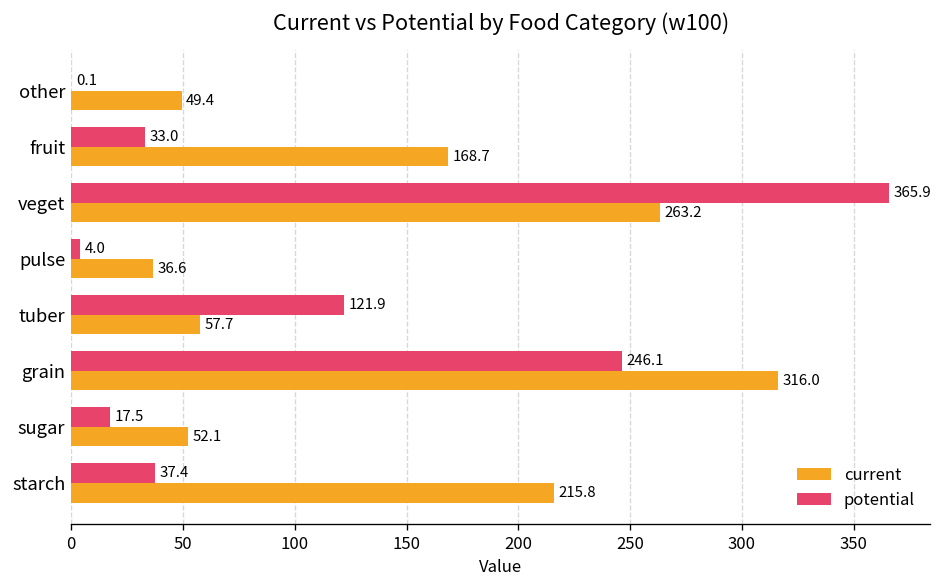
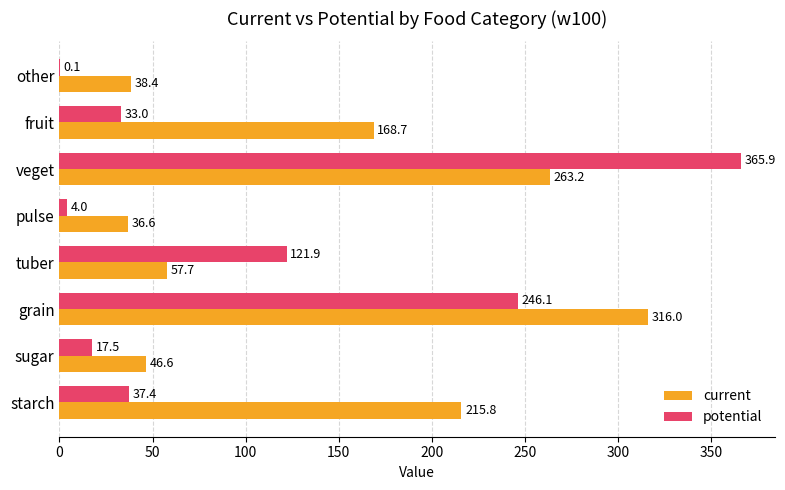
current, other: 49.4 -> 38.4
current, sugar: 52.1 -> 46.6
